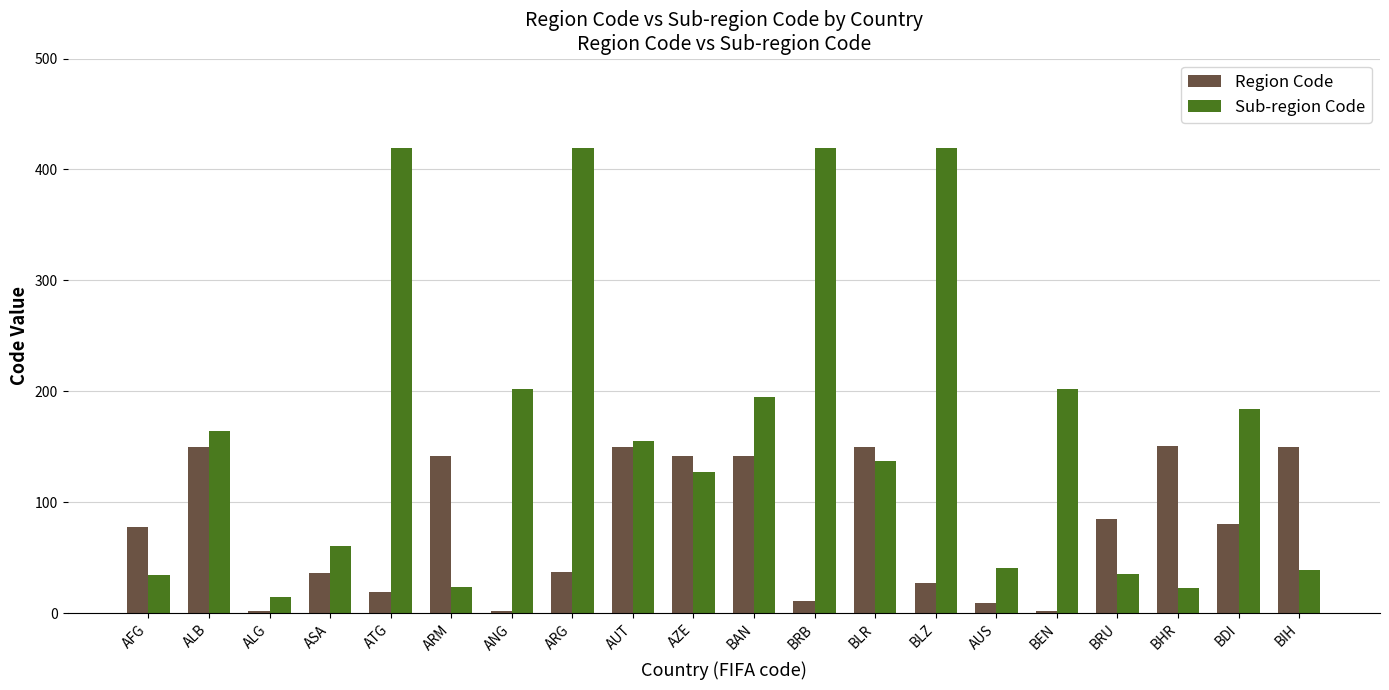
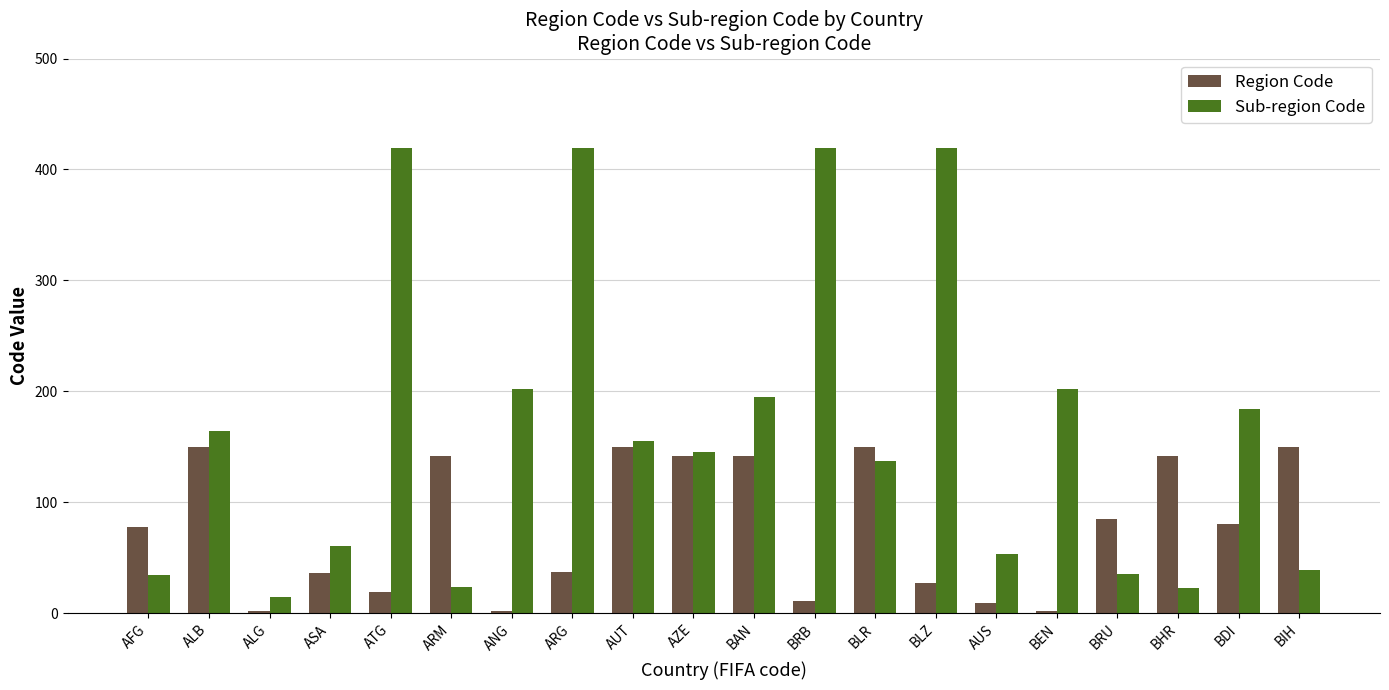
Sub-region Code, AZE: 127 -> 145
Sub-region Code, AUS: 41 -> 53
Region Code, BHR: 151 -> 142
